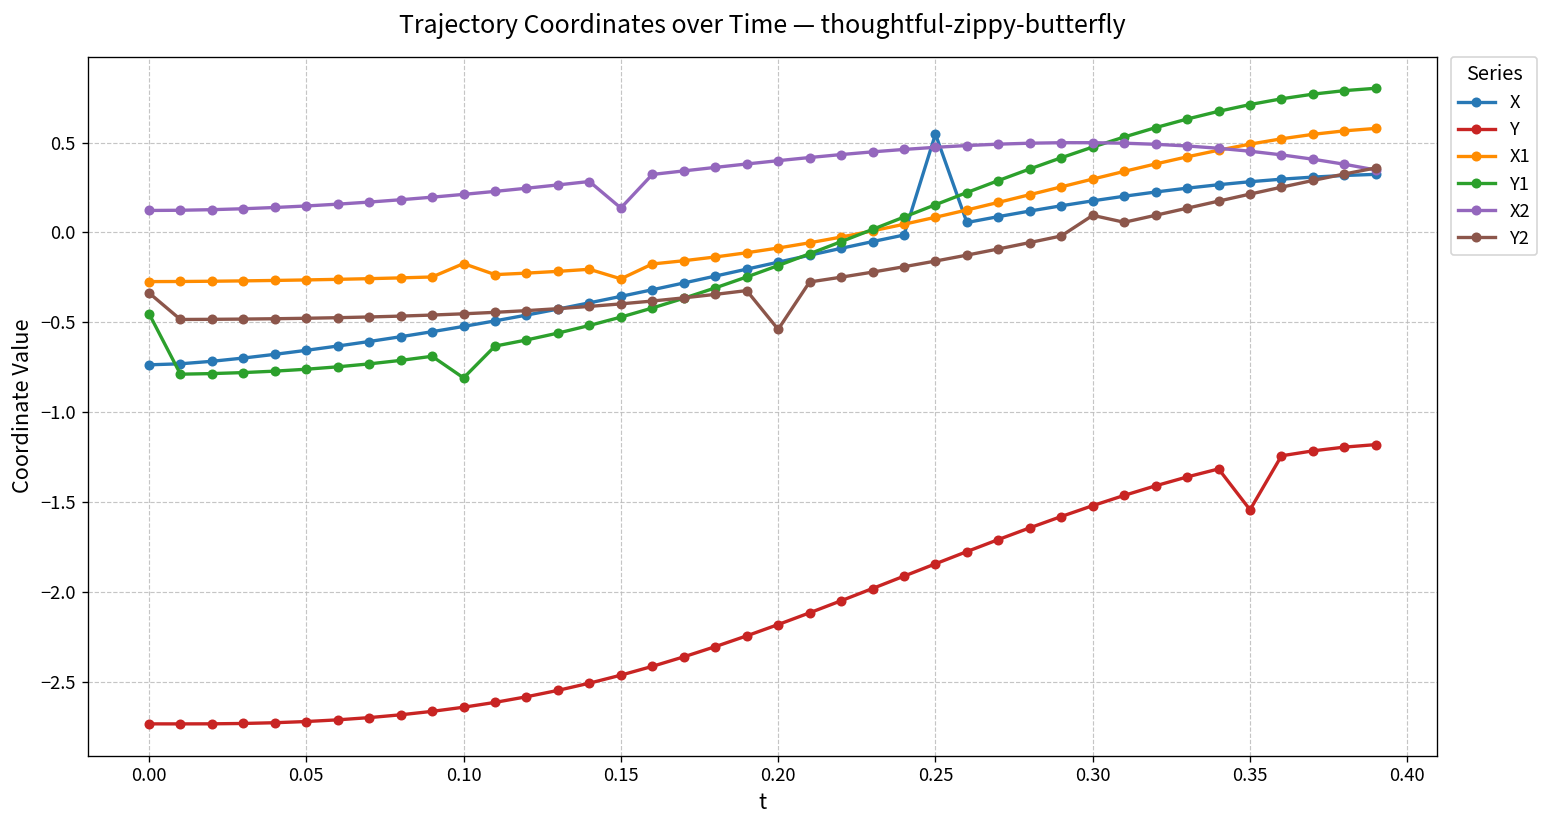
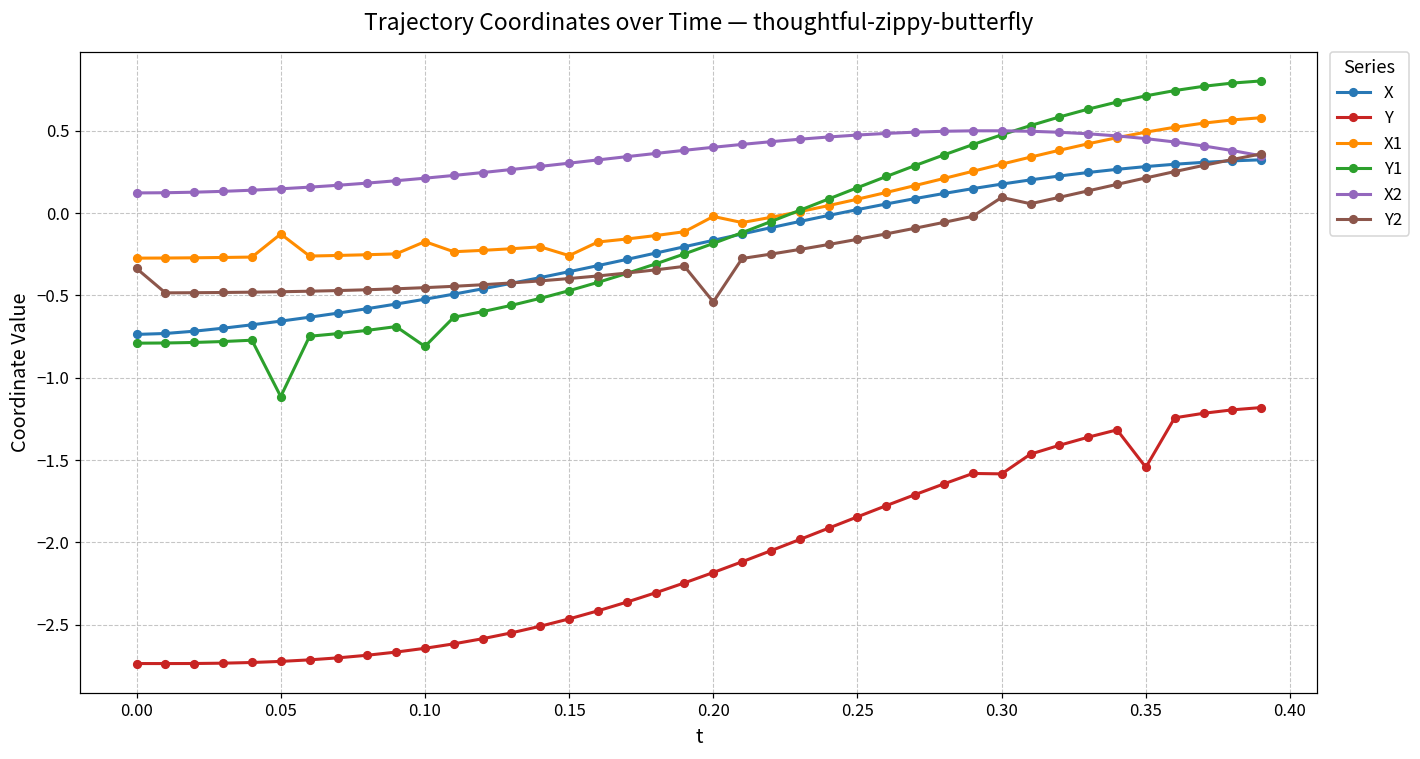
Y1, 0.00: -0.45 -> -0.79
X1, 0.05: -0.26 -> -0.13
Y1, 0.05: -0.76 -> -1.11
X2, 0.15: 0.14 -> 0.30
X1, 0.20: -0.09 -> -0.02
X, 0.25: 0.55 -> 0.02
Y, 0.30: -1.52 -> -1.58
